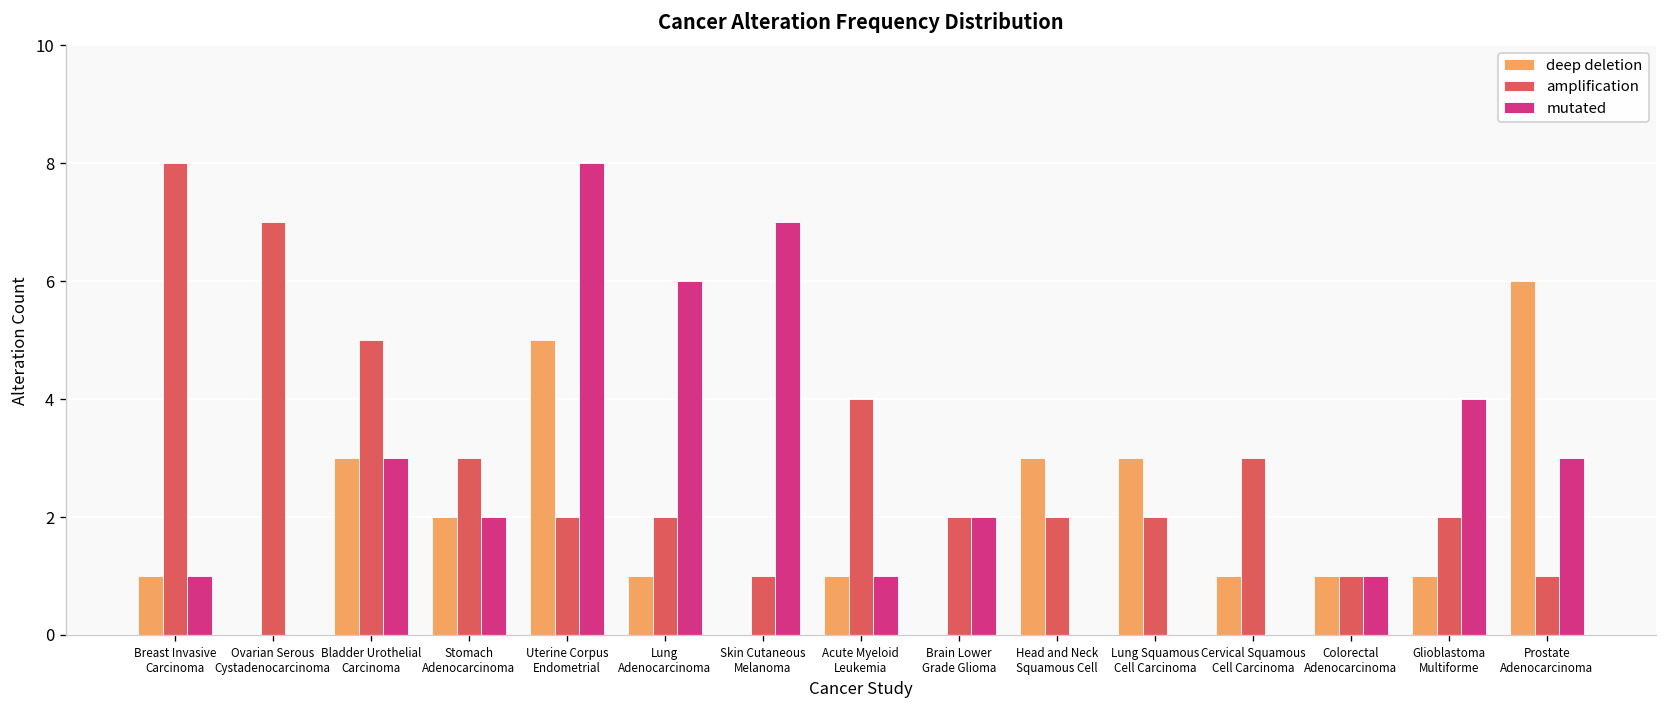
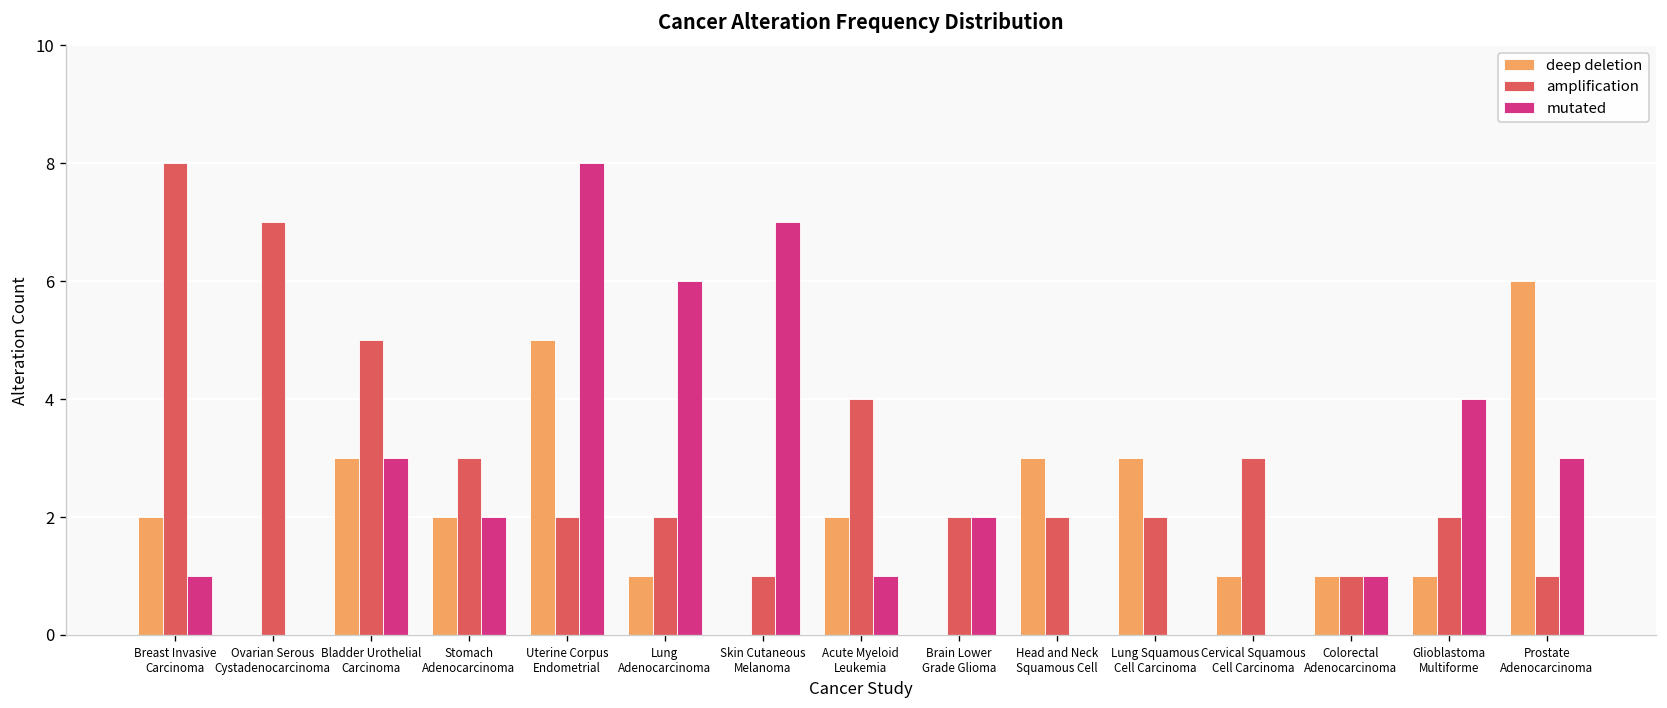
deep deletion, Breast Invasive Carcinoma: 1 -> 2
deep deletion, Acute Myeloid Leukemia: 1 -> 2
